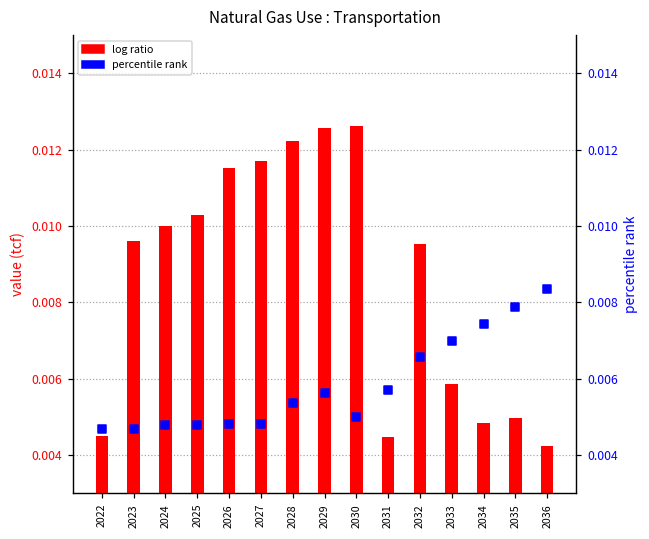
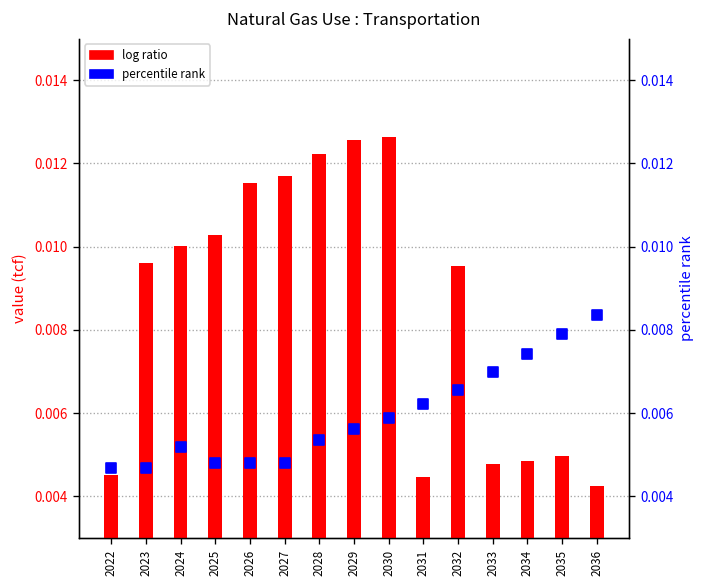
log ratio, 2033: 0.0059 -> 0.0048
percentile rank, 2024: 0.0048 -> 0.0052
percentile rank, 2030: 0.0050 -> 0.0059
percentile rank, 2031: 0.0057 -> 0.0062
